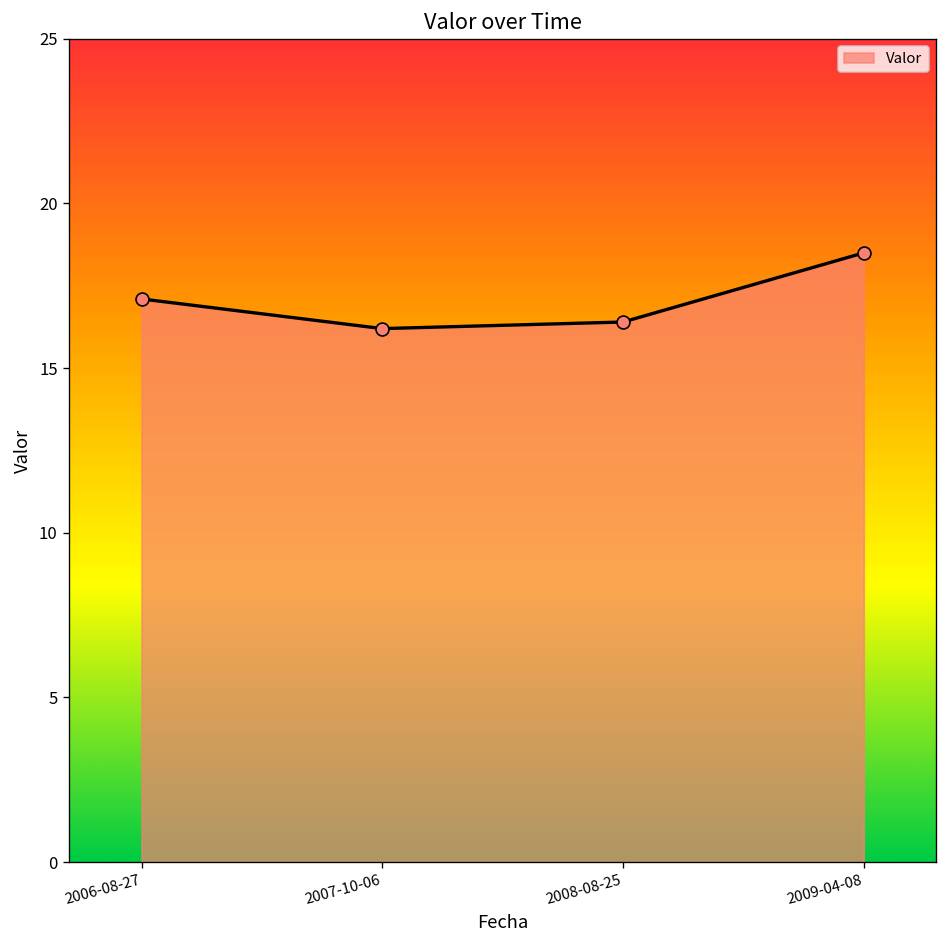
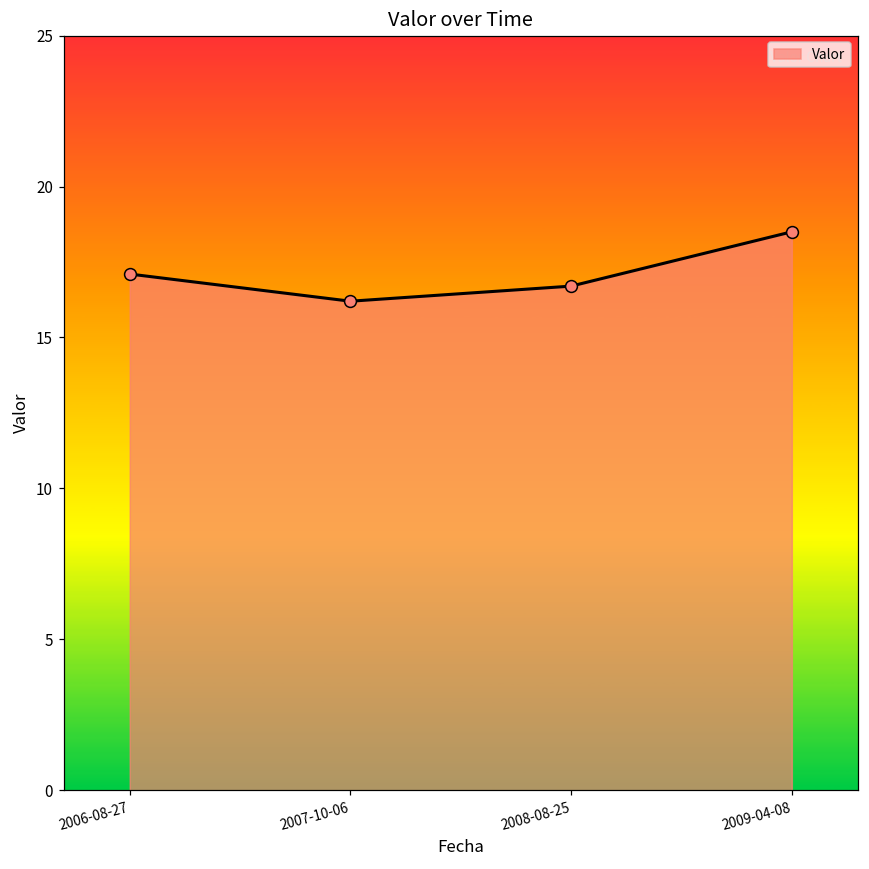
2008-08-25: 16.4 -> 16.7
